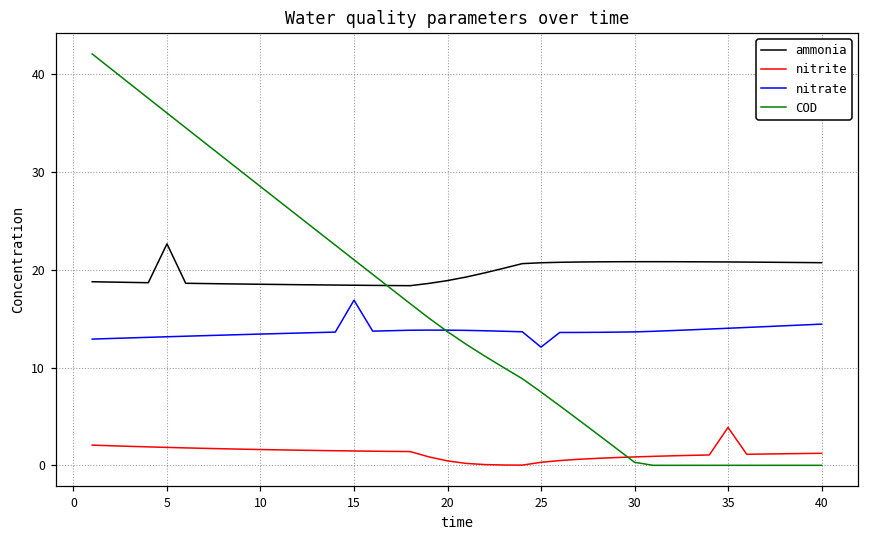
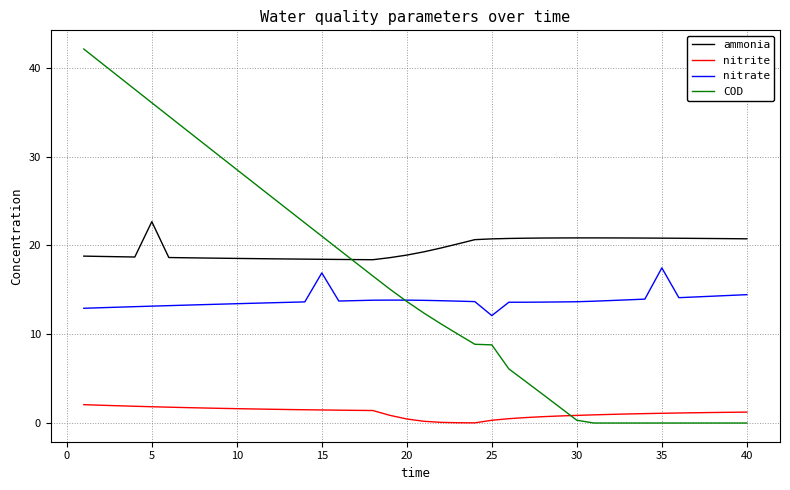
COD, 25: 8 -> 9
nitrite, 35: 4 -> 1
nitrate, 35: 14 -> 17
